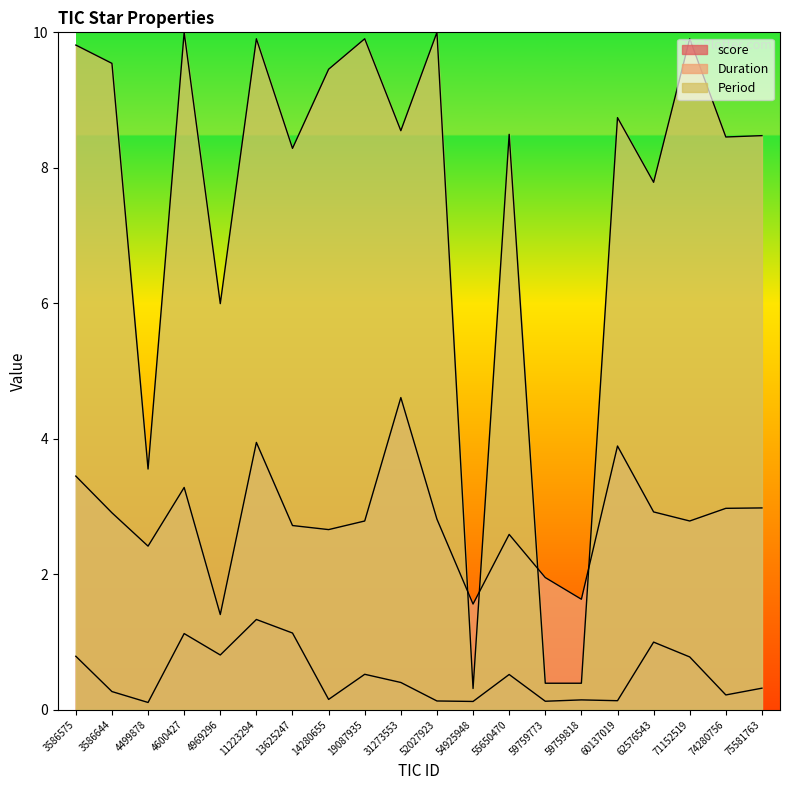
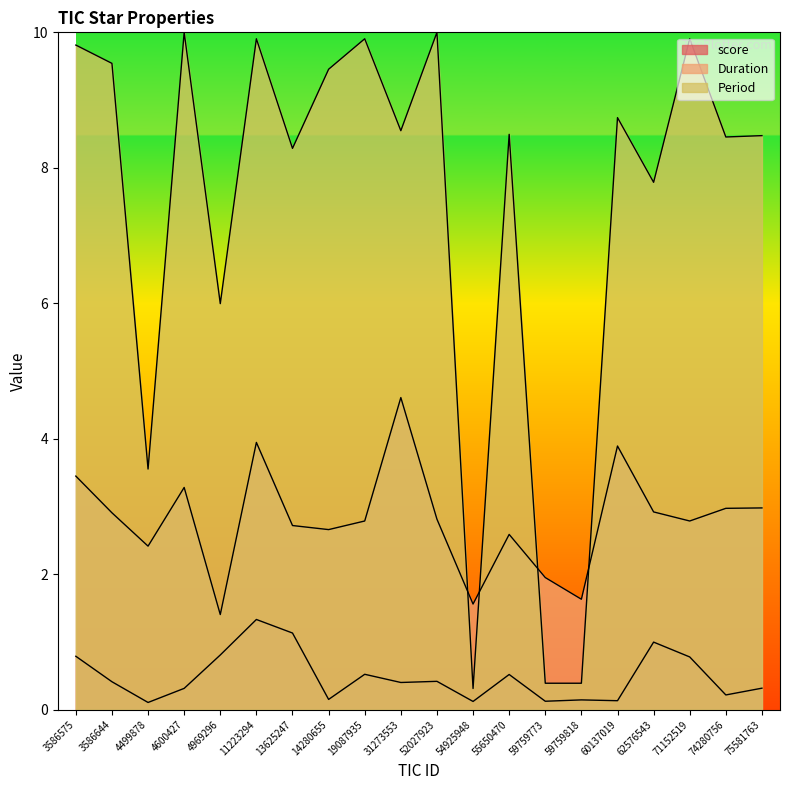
score, 3586644: 0.3 -> 0.4
score, 4600427: 1.1 -> 0.3
score, 52027923: 0.1 -> 0.4
